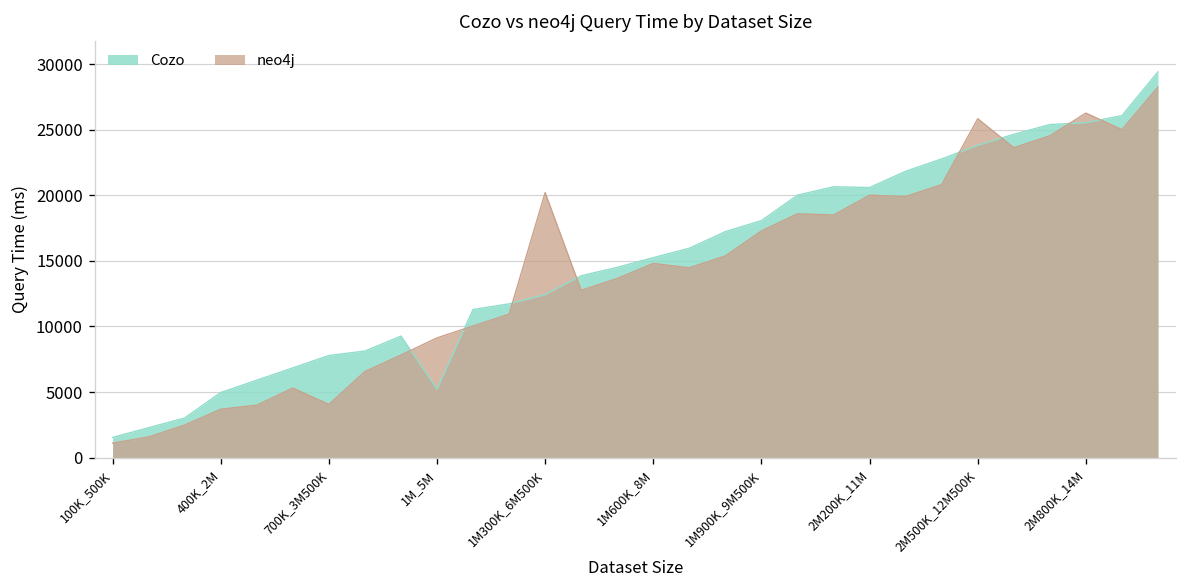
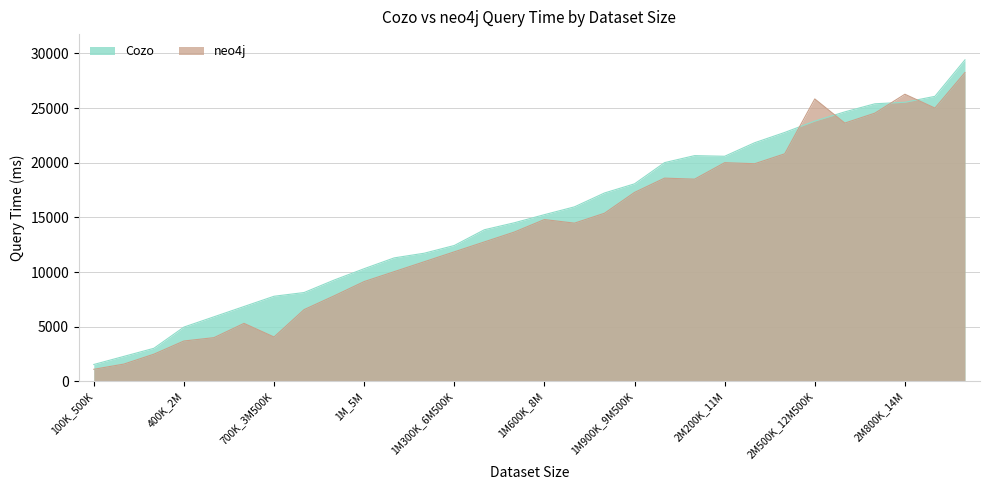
Cozo, 1M_5M: 5200 -> 10300
neo4j, 1M300K_6M500K: 20200 -> 11800
